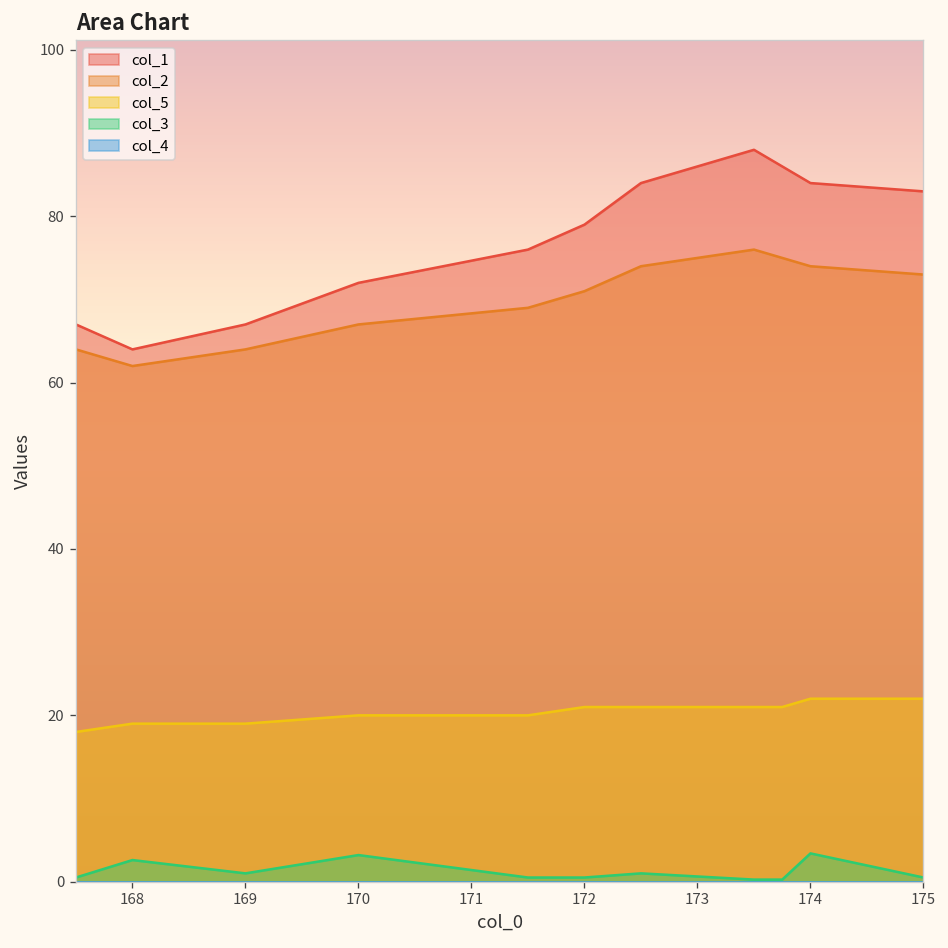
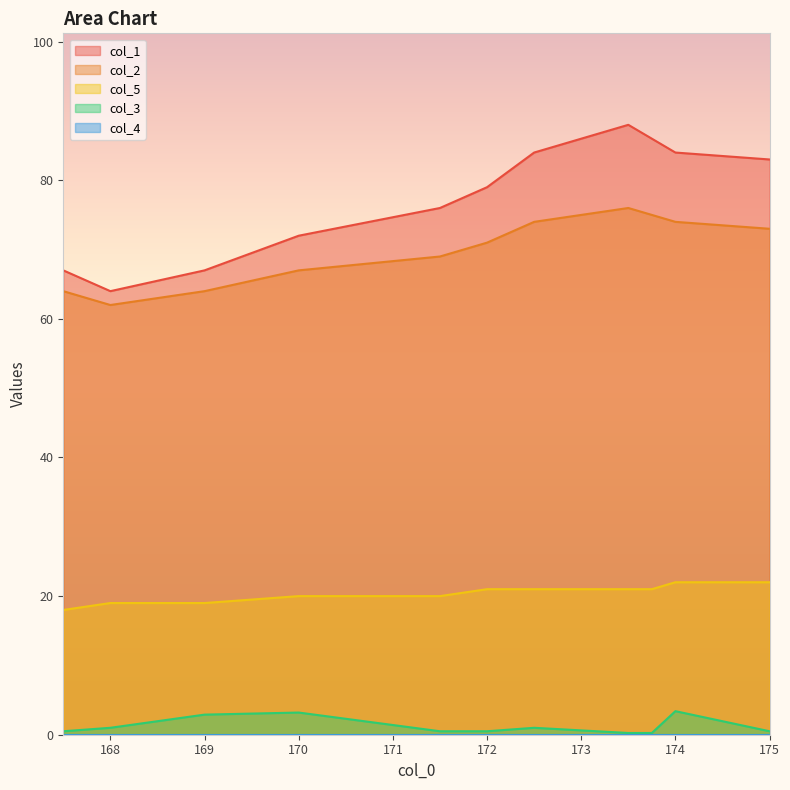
col_3, 168: 3 -> 1
col_3, 169: 1 -> 3
